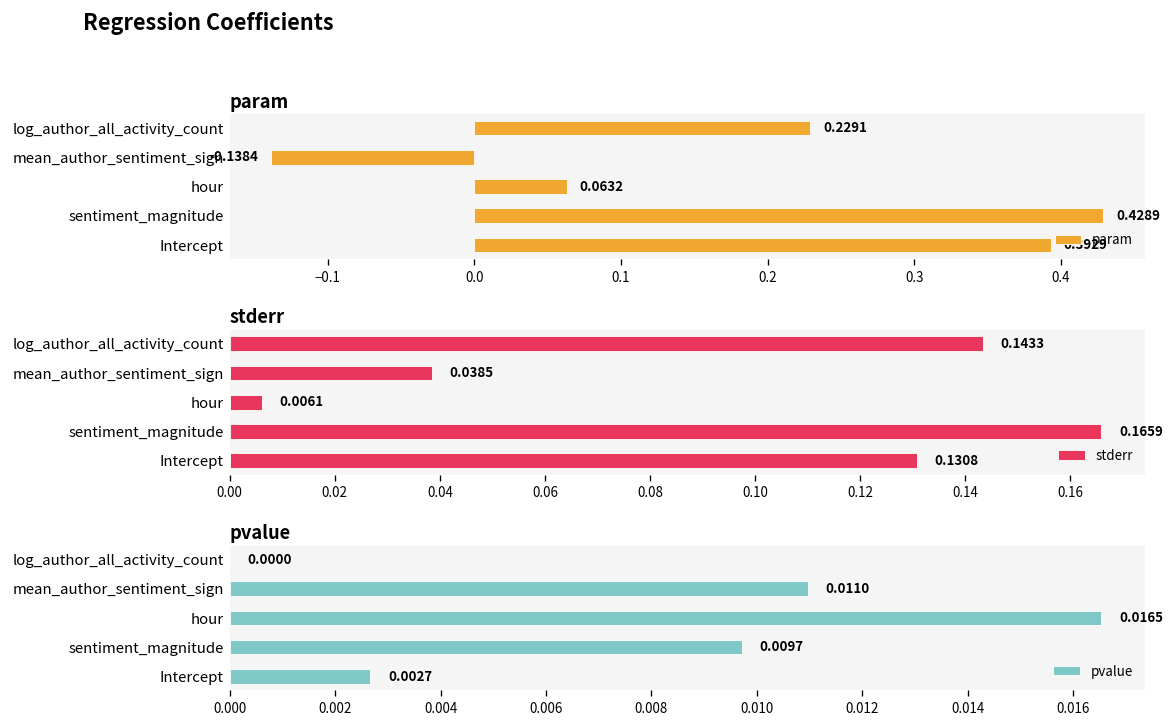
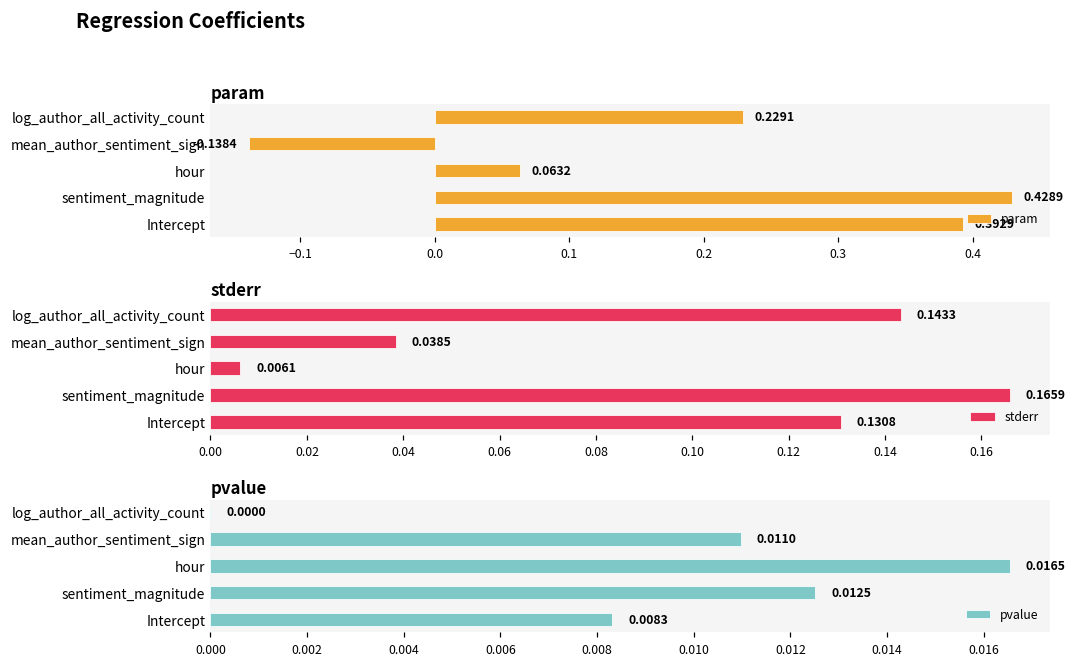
pvalue, sentiment_magnitude: 0.0097 -> 0.0125
pvalue, Intercept: 0.0027 -> 0.0083
